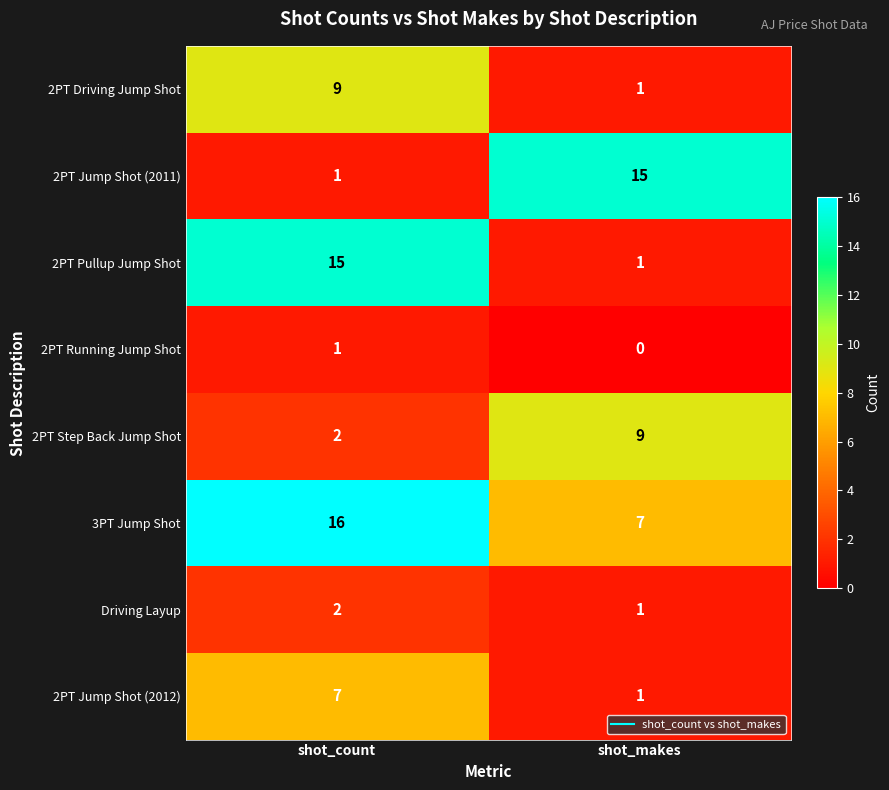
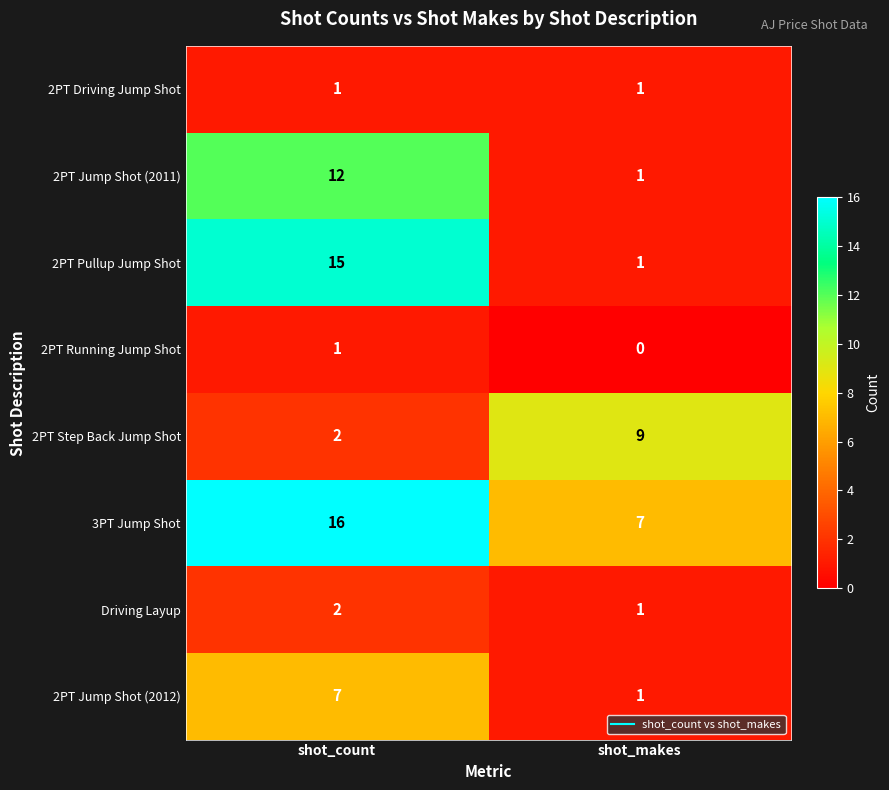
2PT Driving Jump Shot, shot_count: 9 -> 1
2PT Jump Shot (2011), shot_count: 1 -> 12
2PT Jump Shot (2011), shot_makes: 15 -> 1
